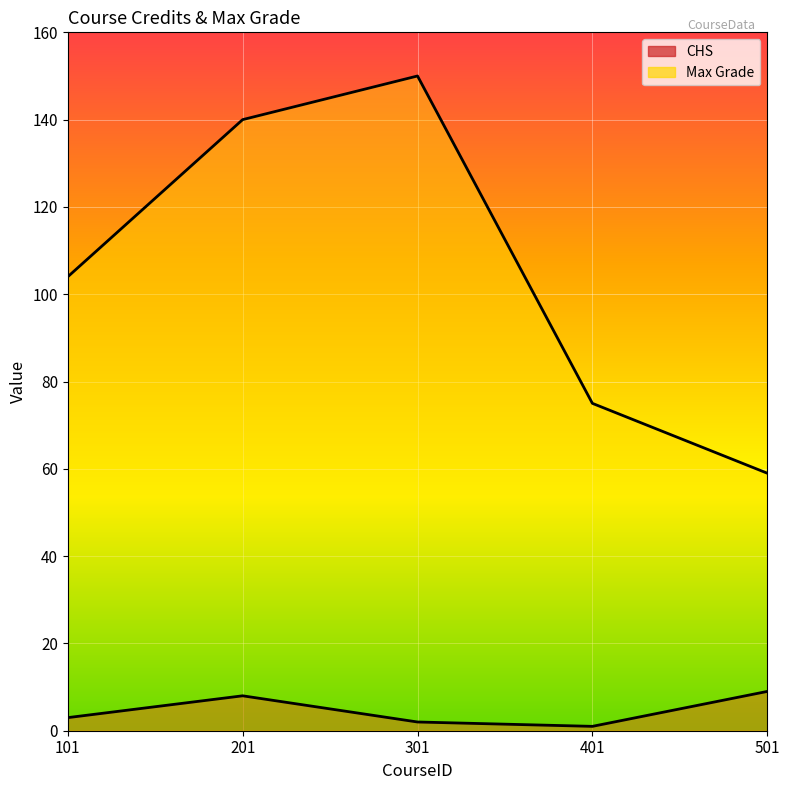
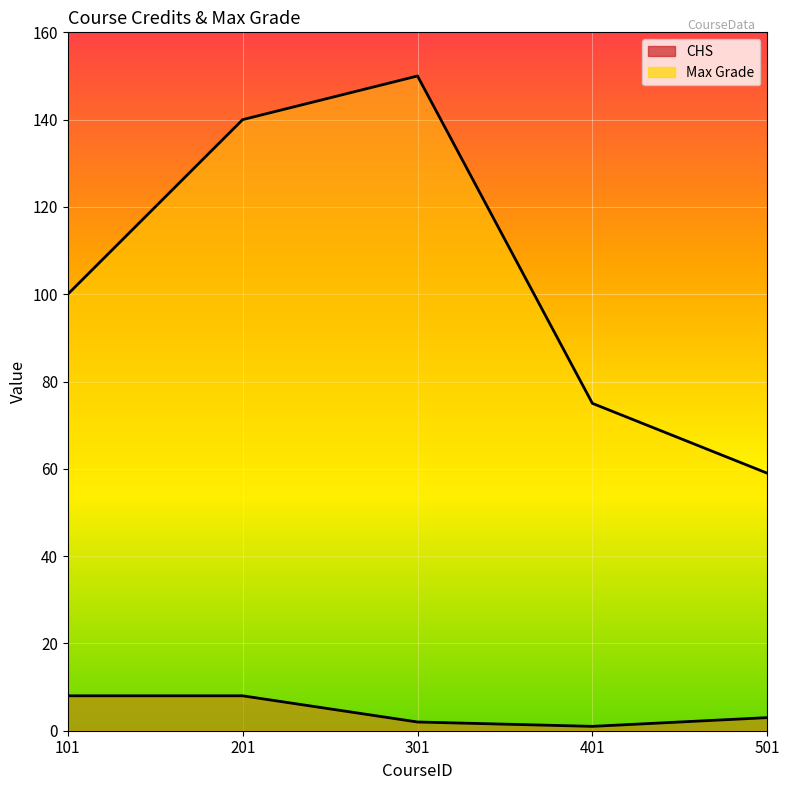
CHS, 101: 3 -> 8
Max Grade, 101: 104 -> 100
CHS, 501: 9 -> 3
